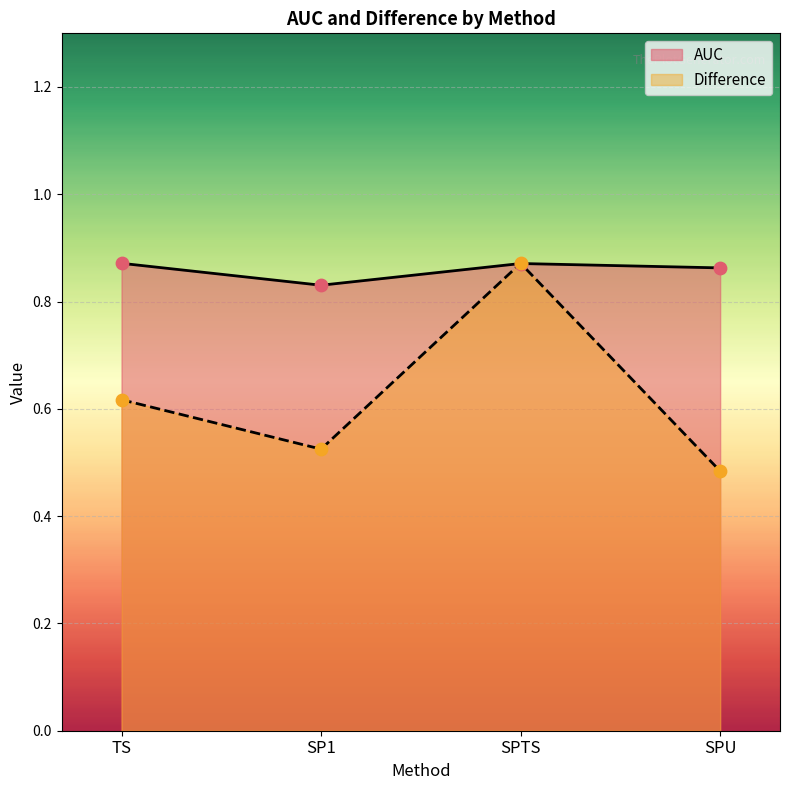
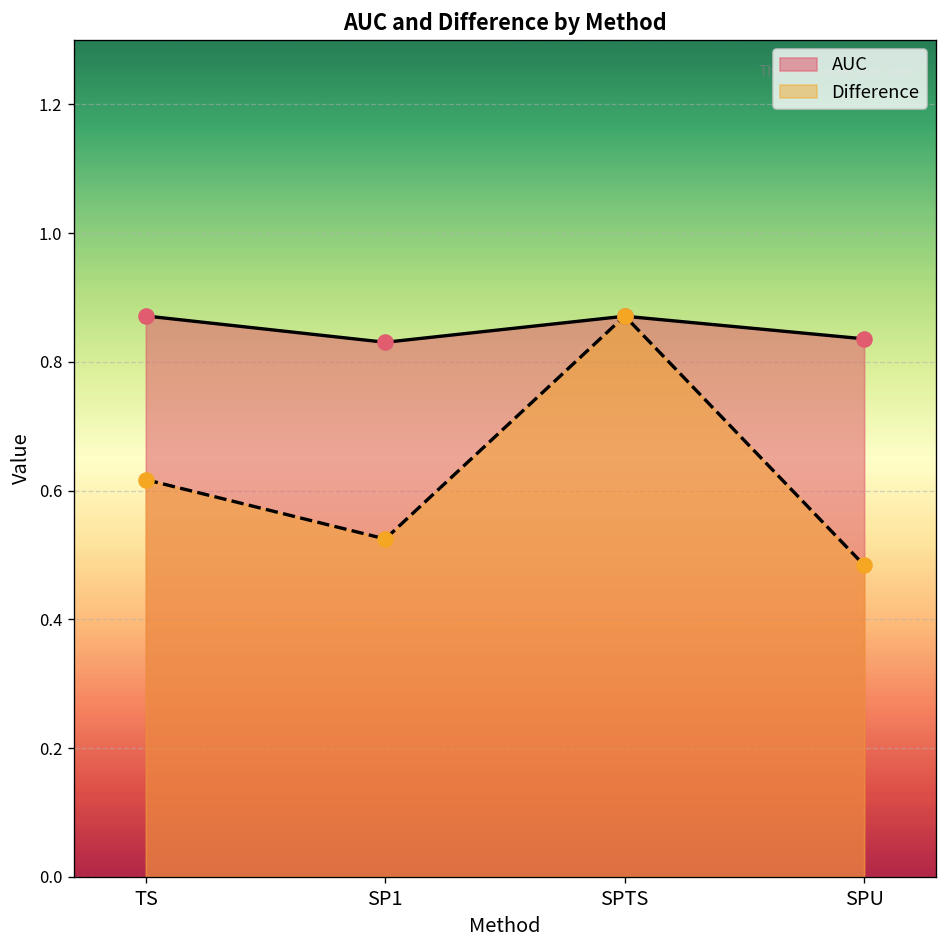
AUC, SPU: 0.86 -> 0.84
